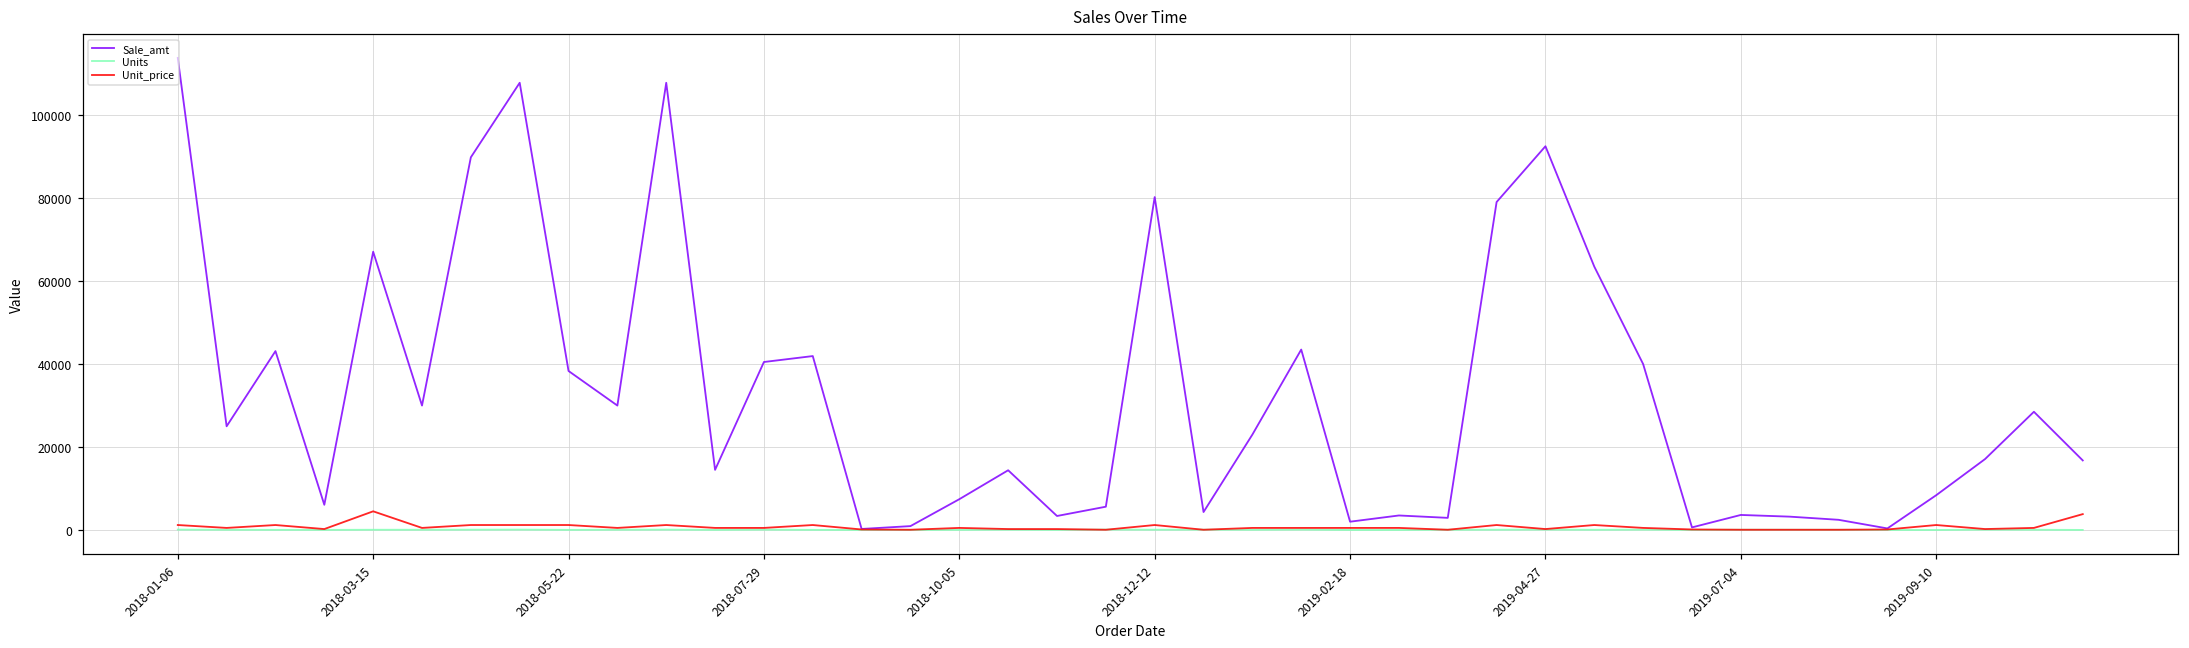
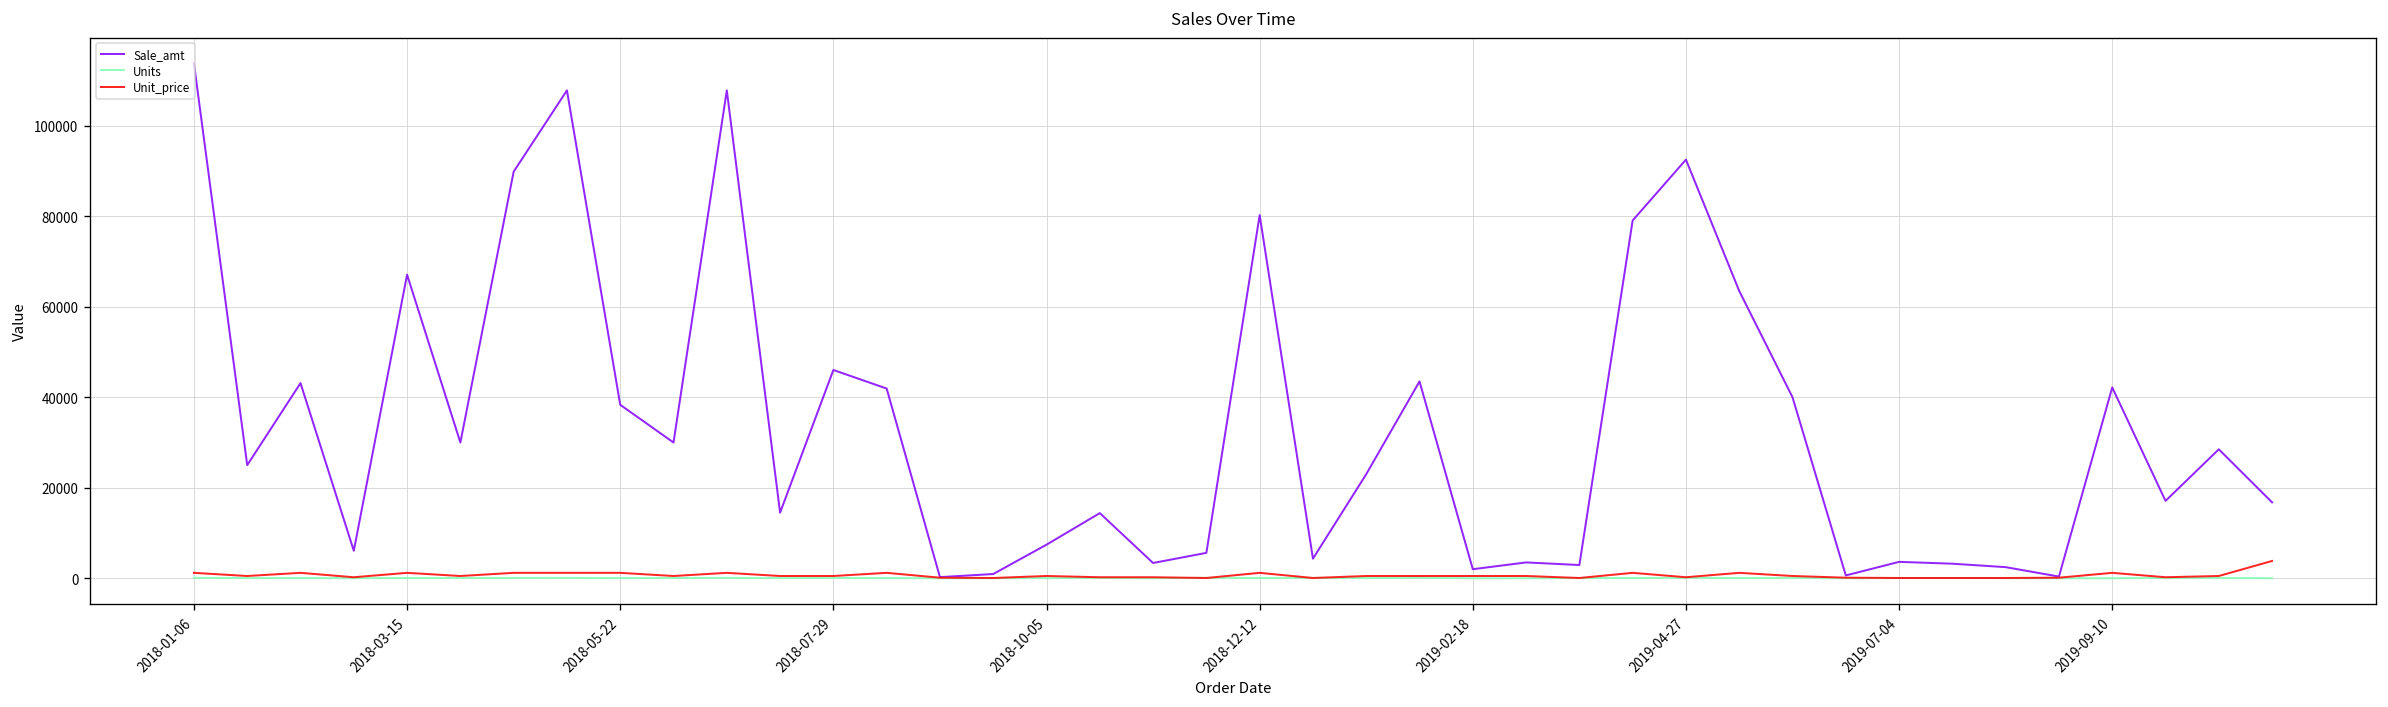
Unit_price, 2018-03-15: 5000 -> 1000
Sale_amt, 2018-07-29: 41000 -> 46000
Sale_amt, 2019-09-10: 8000 -> 42000
